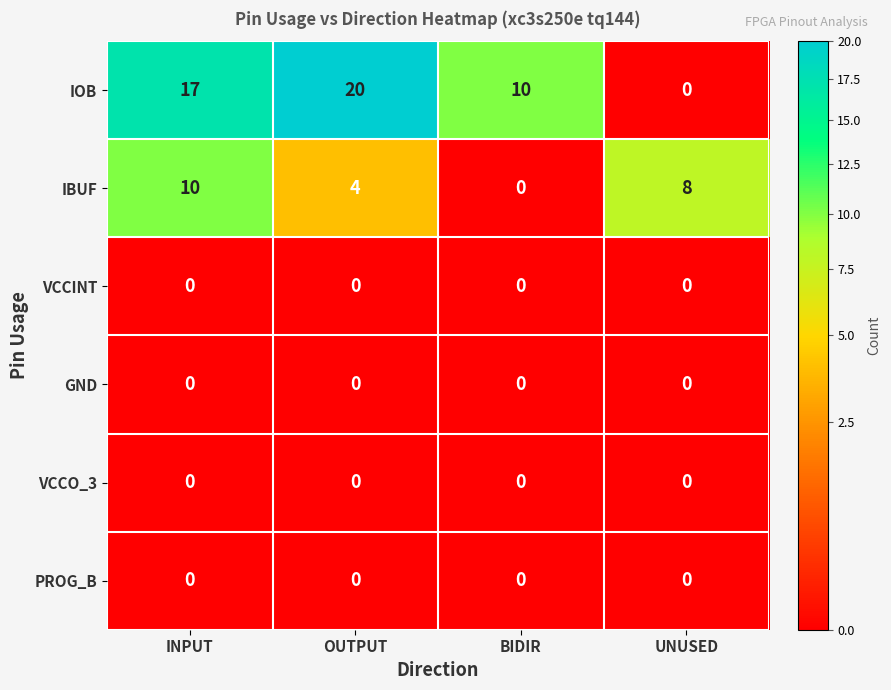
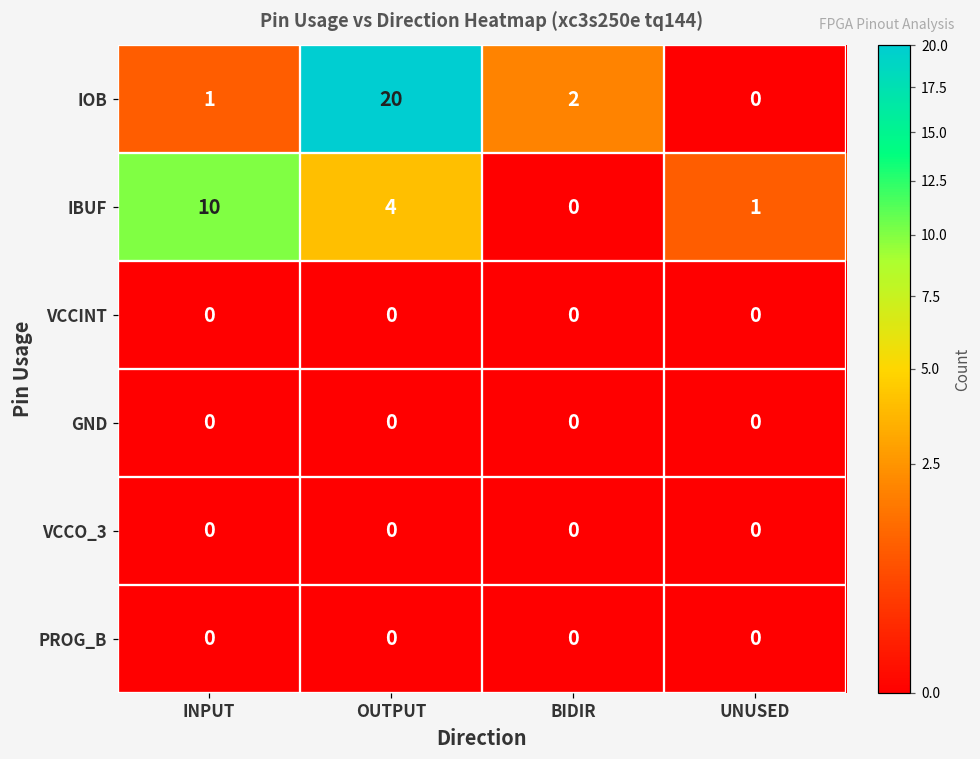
IOB, INPUT: 17 -> 1
IOB, BIDIR: 10 -> 2
IBUF, UNUSED: 8 -> 1
